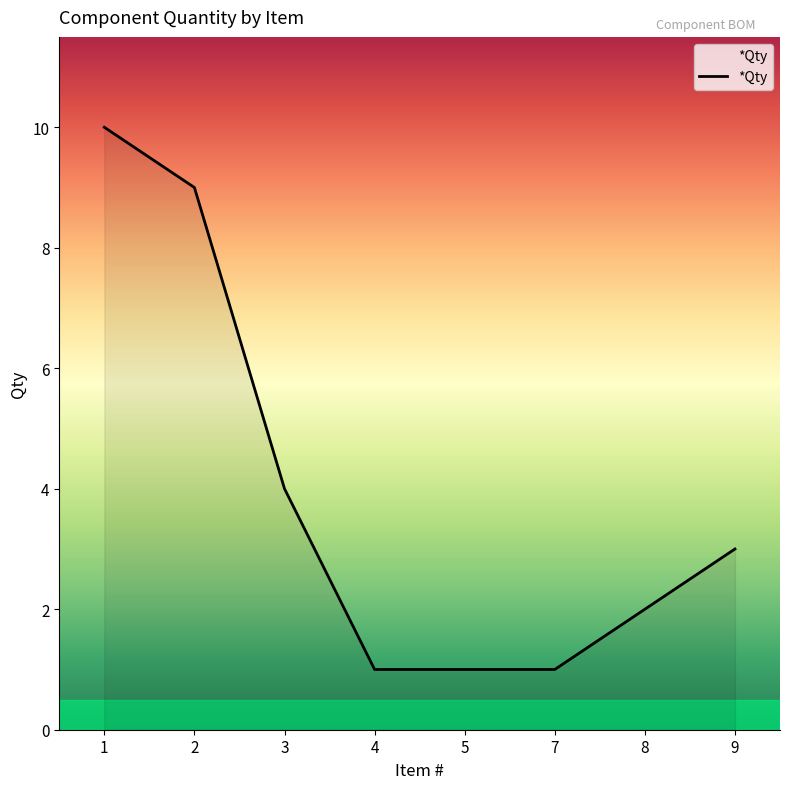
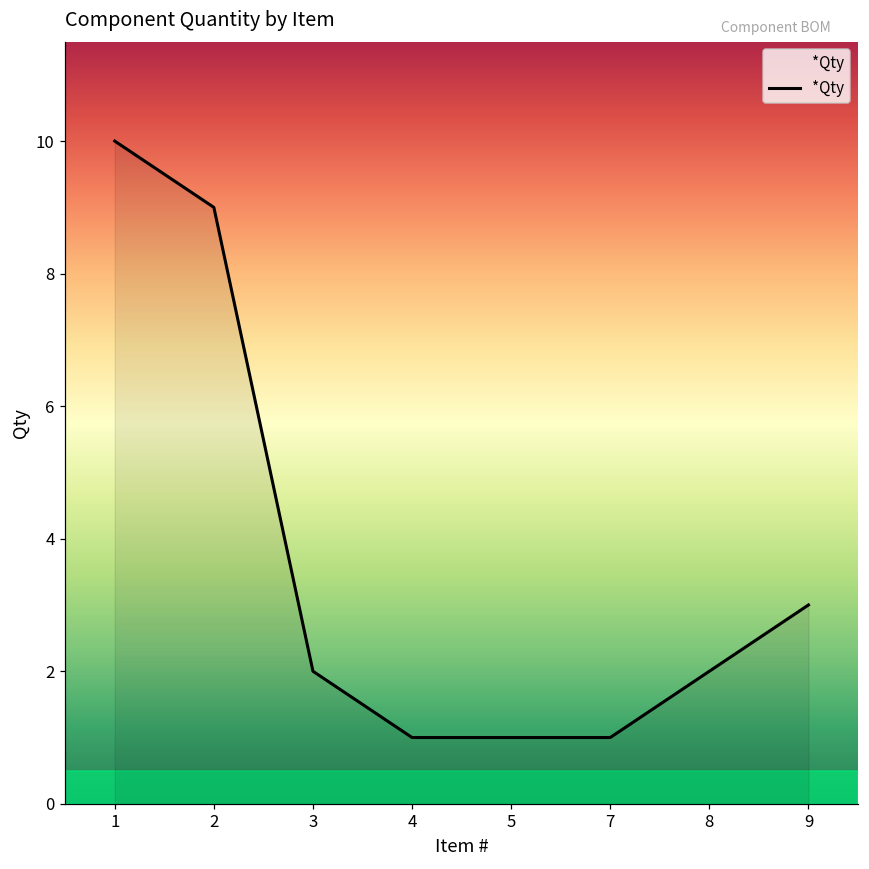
3: 4 -> 2
